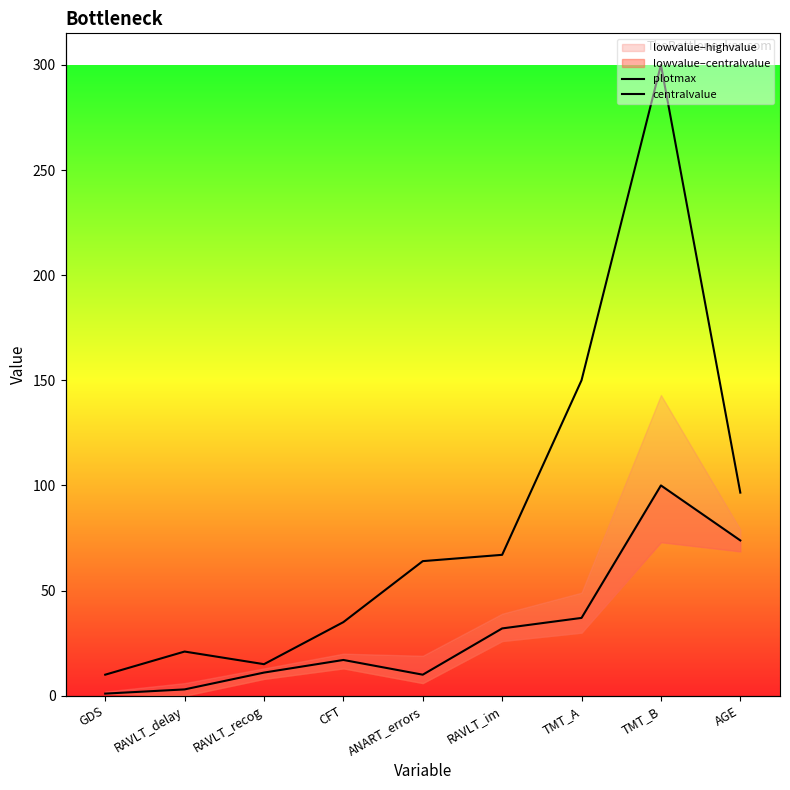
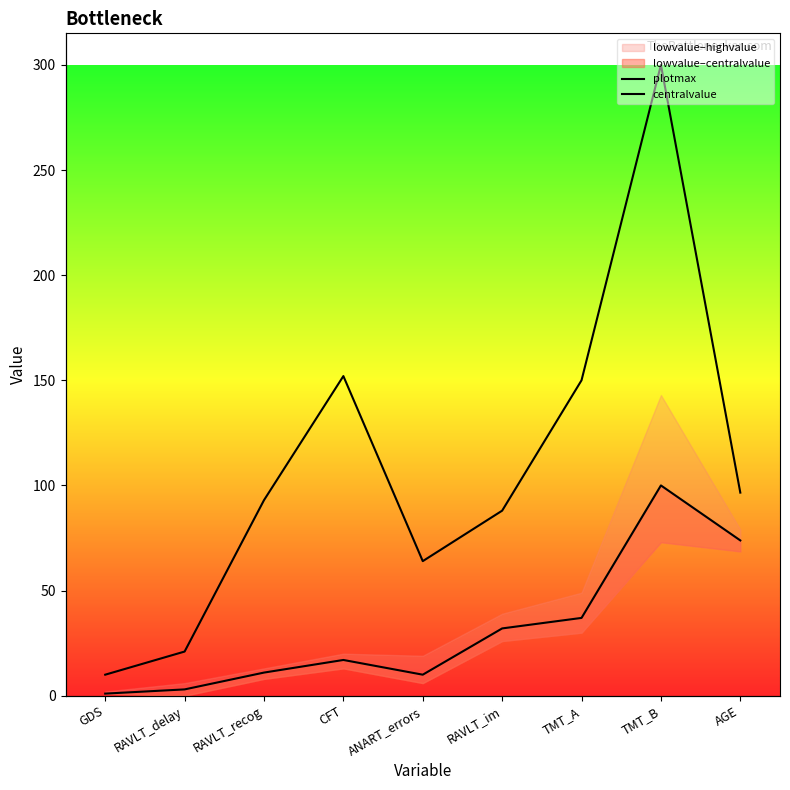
plotmax, RAVLT_recog: 15 -> 93
plotmax, CFT: 35 -> 152
plotmax, RAVLT_im: 67 -> 88
